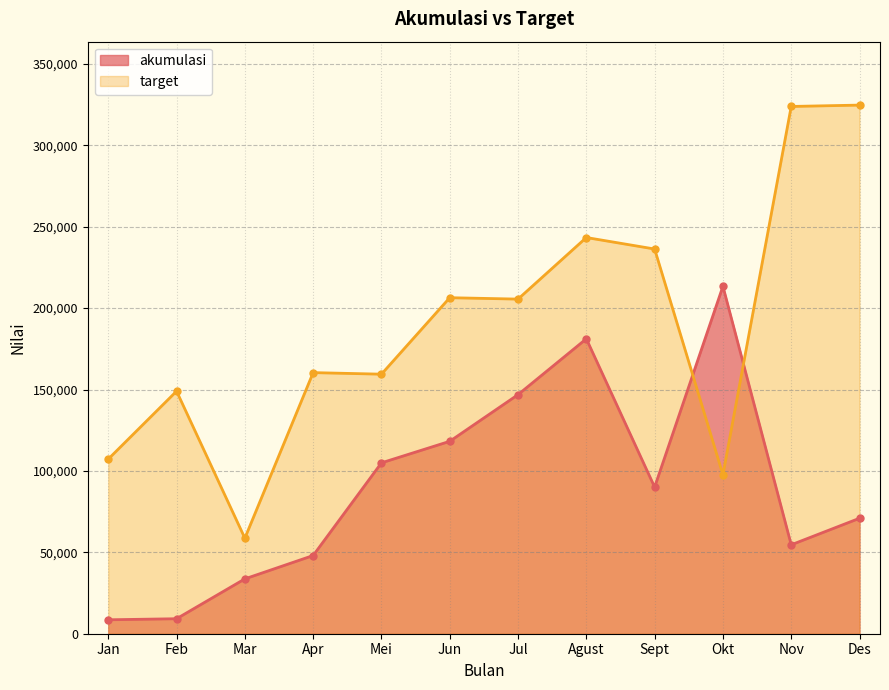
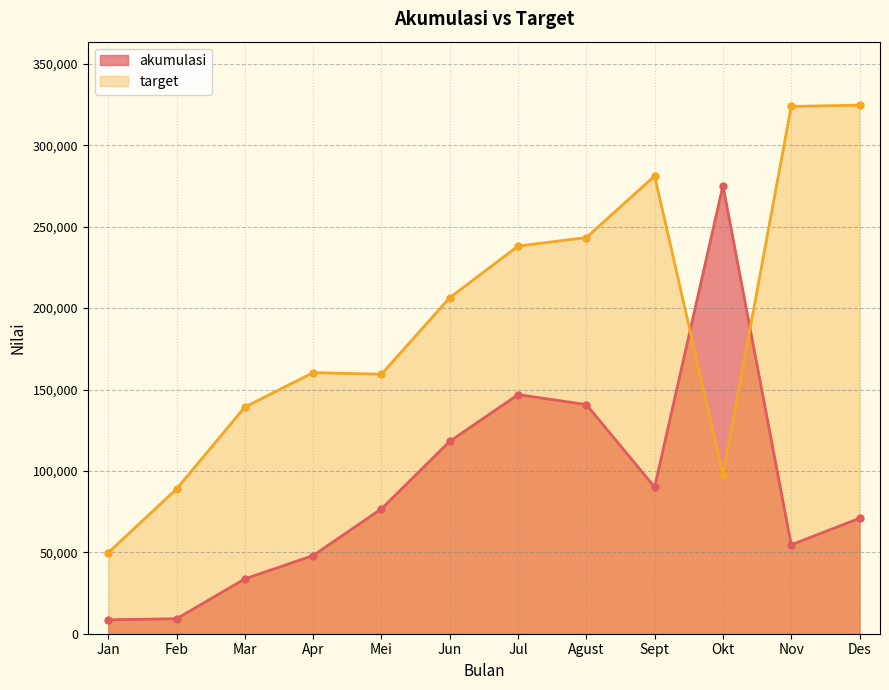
target, Jan: 107,000 -> 50,000
target, Feb: 149,000 -> 89,000
target, Mar: 59,000 -> 139,000
akumulasi, Mei: 105,000 -> 77,000
target, Jul: 206,000 -> 238,000
akumulasi, Agust: 181,000 -> 141,000
target, Sept: 236,000 -> 281,000
akumulasi, Okt: 213,000 -> 275,000
